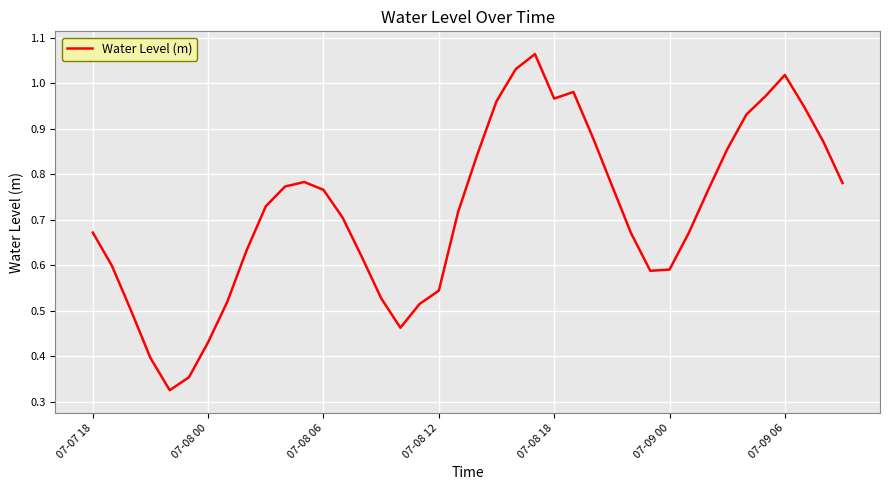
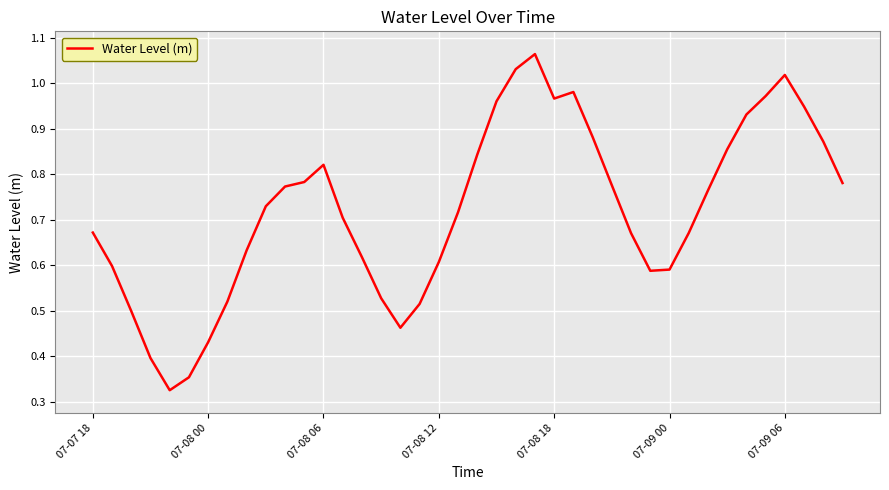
07-08 06: 0.77 -> 0.82
07-08 12: 0.54 -> 0.61
